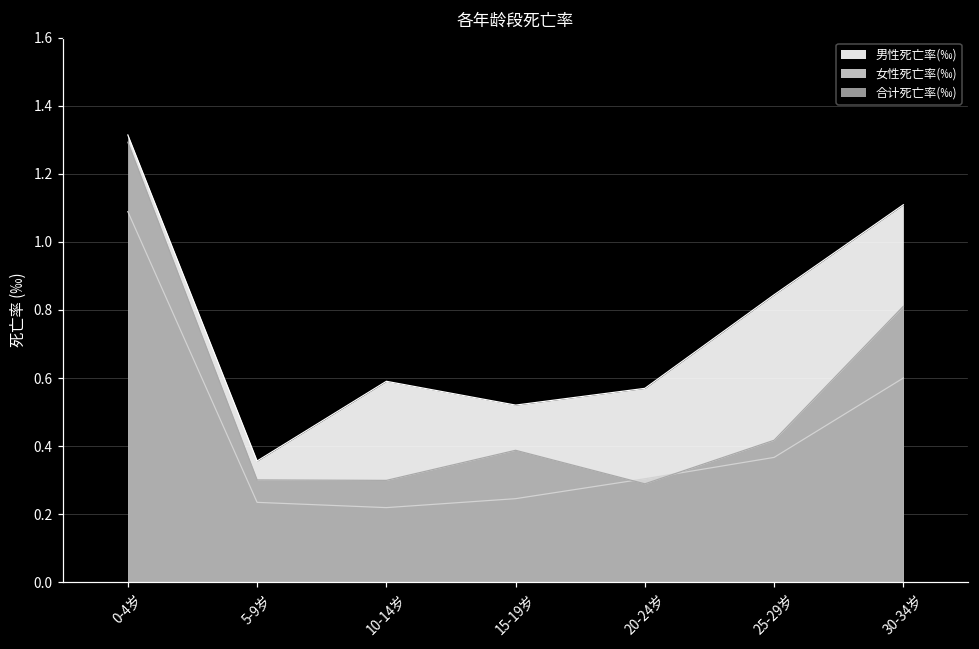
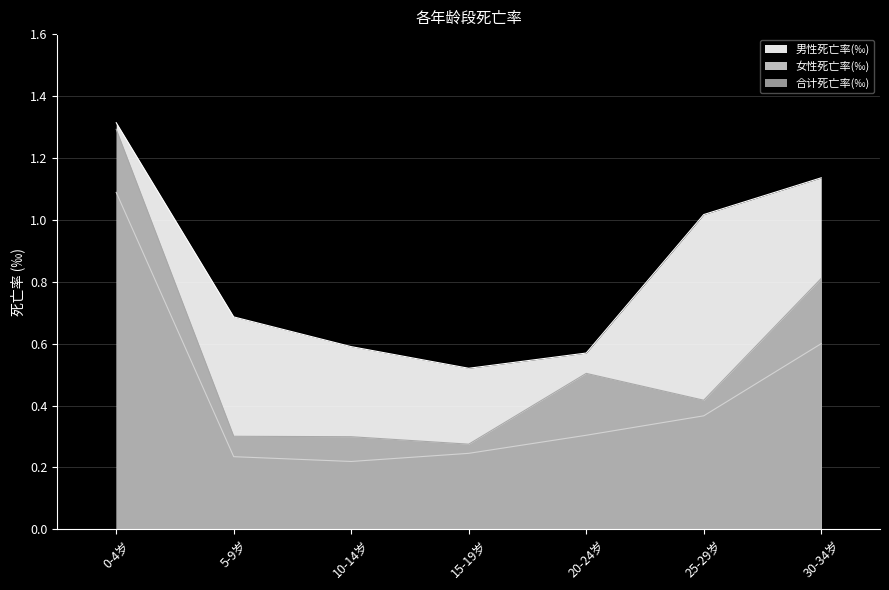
男性死亡率(‰), 5-9岁: 0.36 -> 0.69
合计死亡率(‰), 15-19岁: 0.39 -> 0.28
合计死亡率(‰), 20-24岁: 0.29 -> 0.50
男性死亡率(‰), 25-29岁: 0.84 -> 1.02
男性死亡率(‰), 30-34岁: 1.11 -> 1.14
